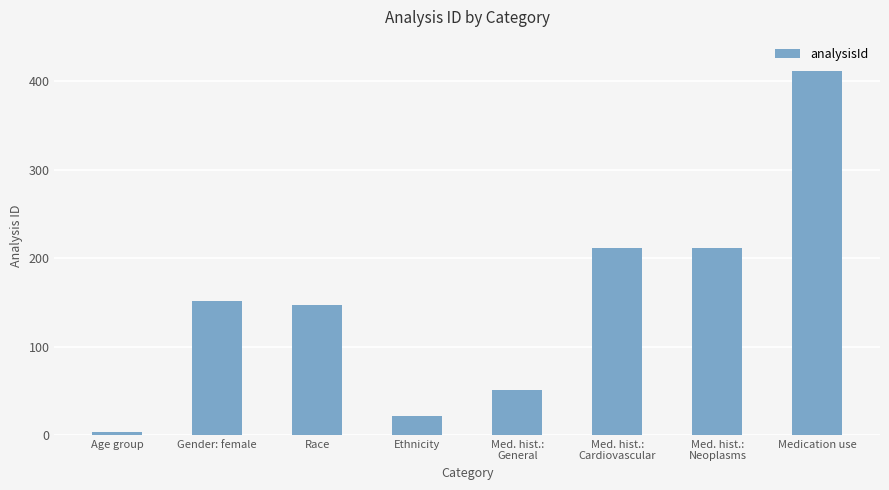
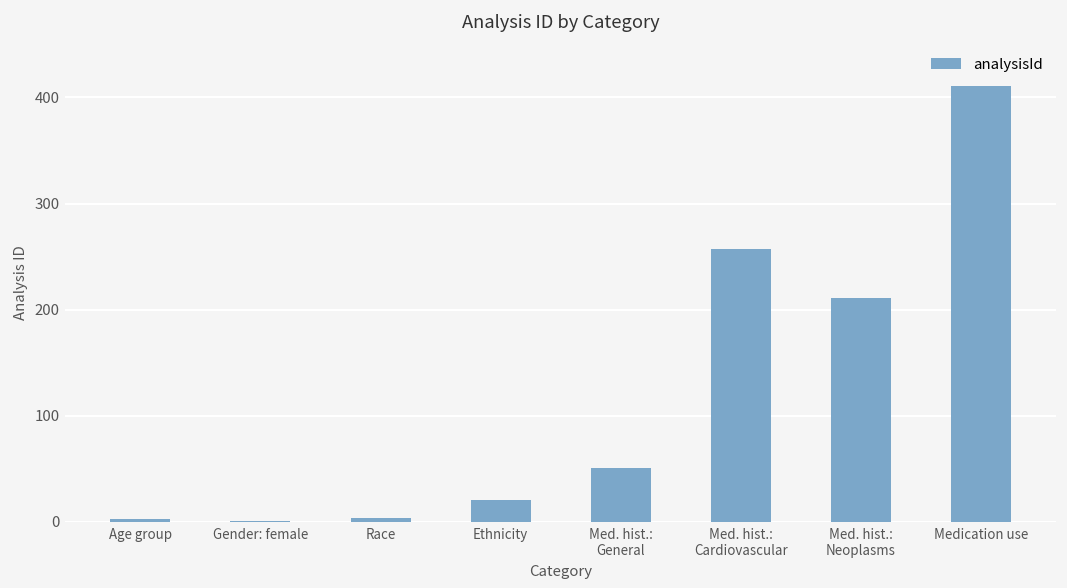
Gender: female: 150 -> 0
Race: 150 -> 0
Med. hist.: Cardiovascular: 210 -> 260
